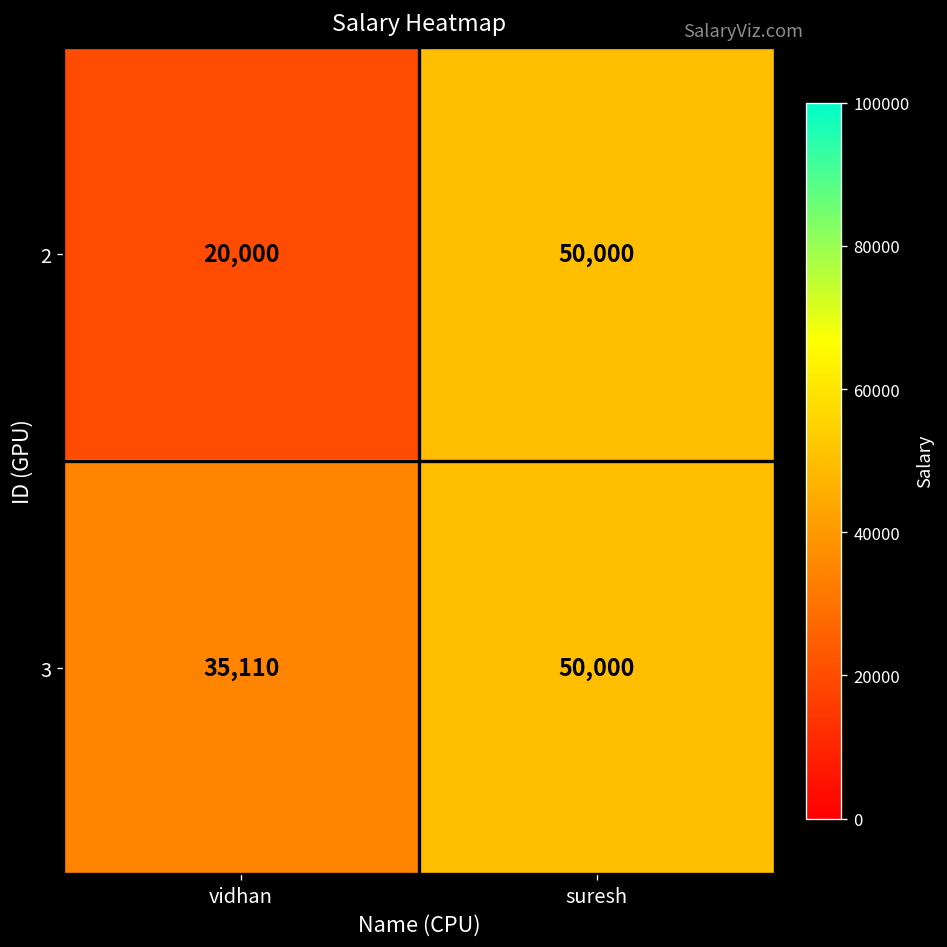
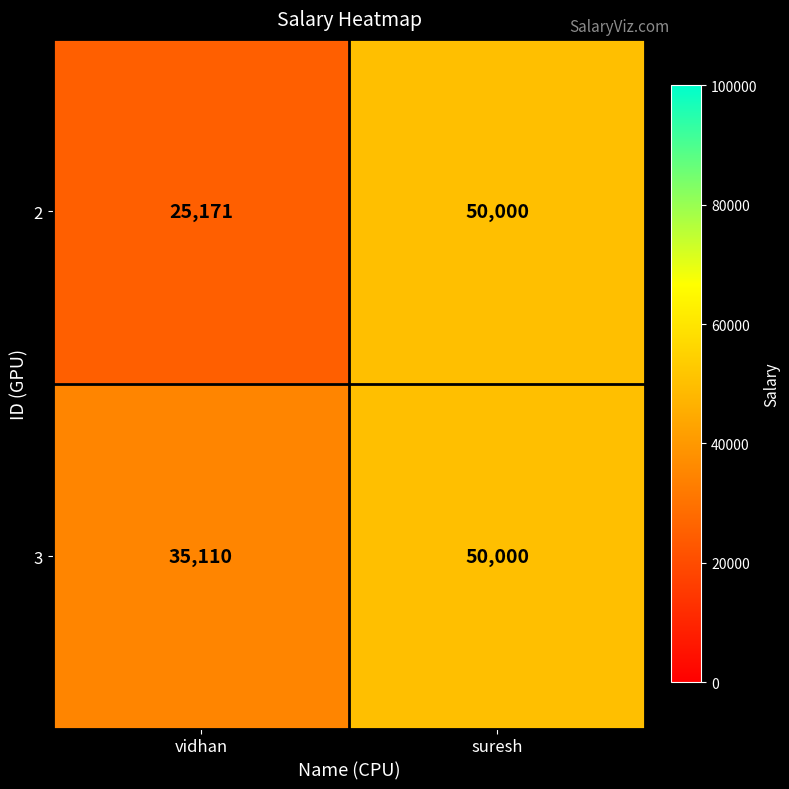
2, vidhan: 20,000 -> 25,171
